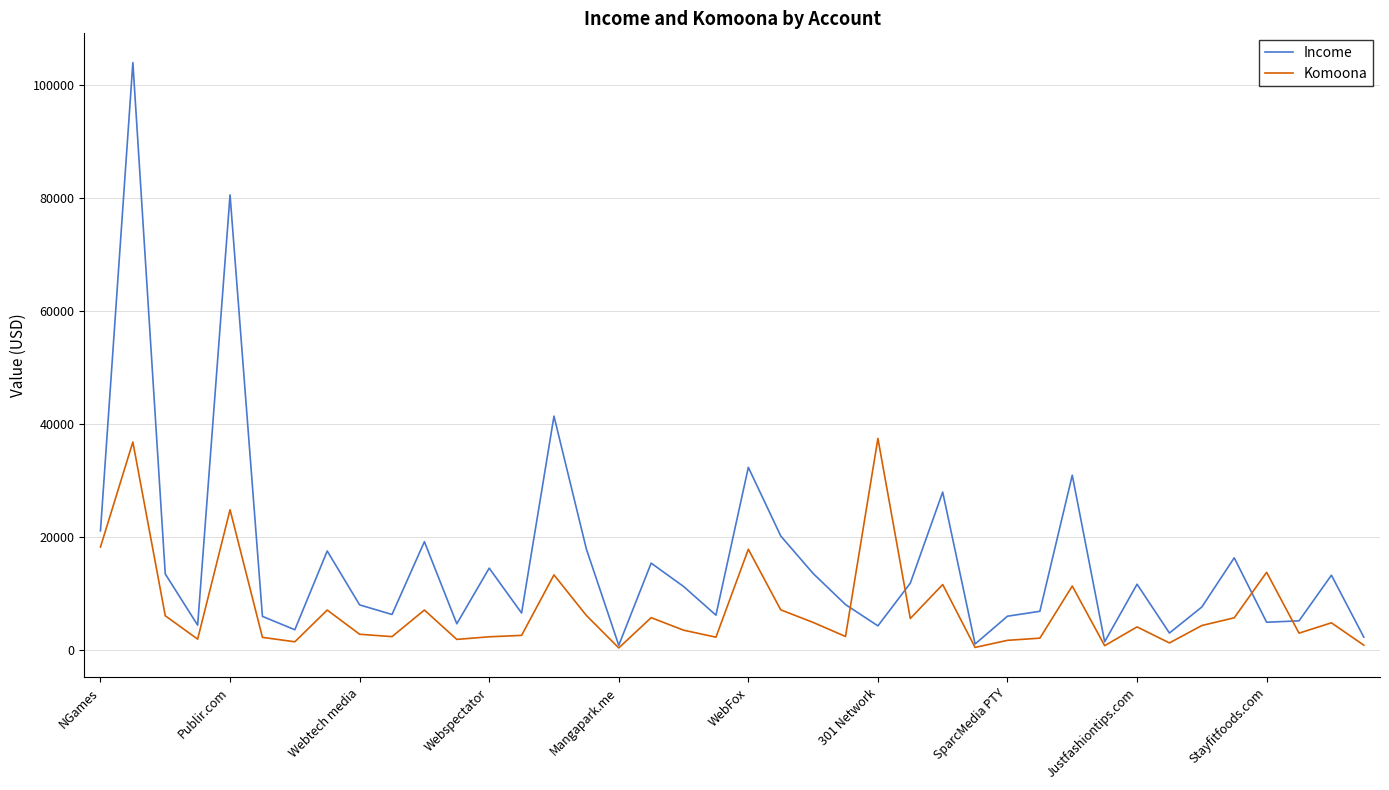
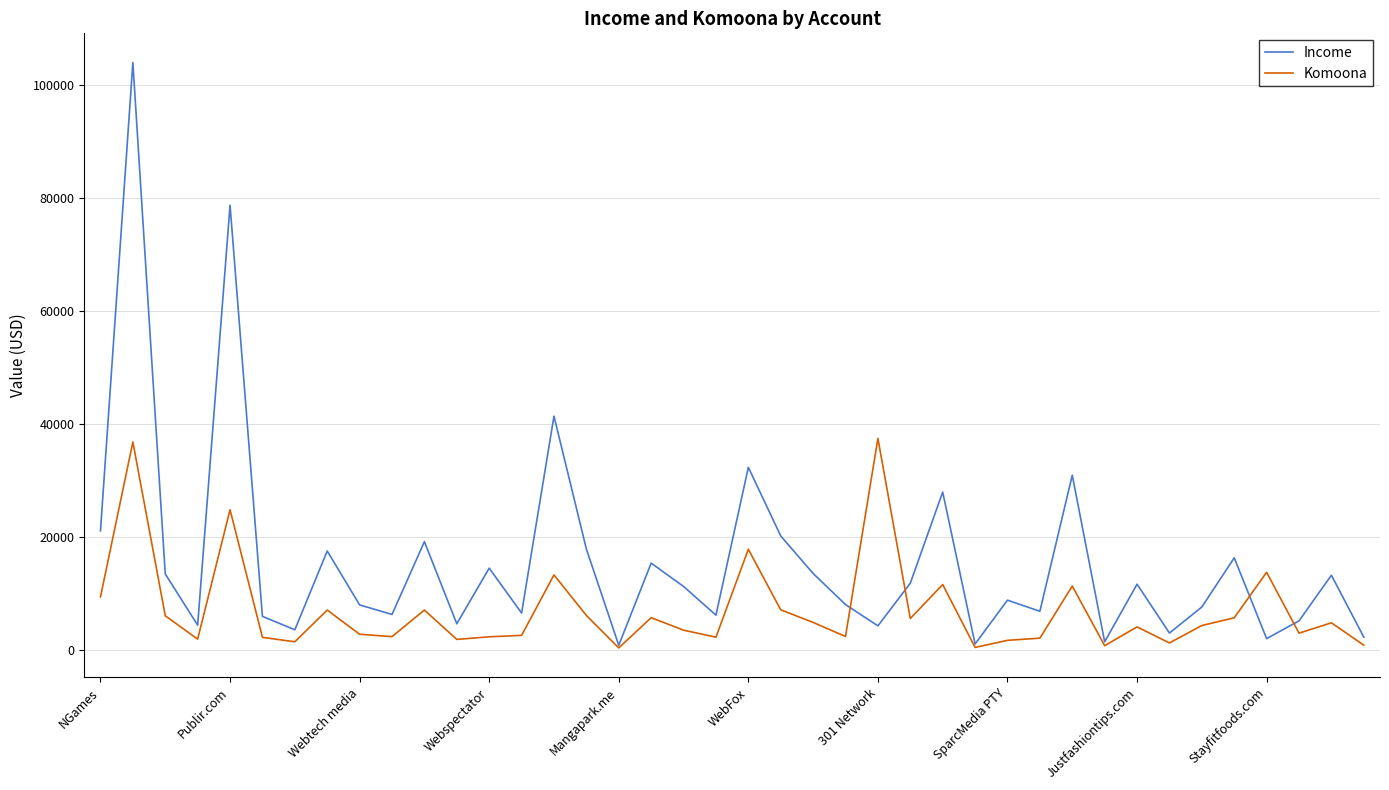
Komoona, NGames: 18000 -> 9000
Income, Publir.com: 81000 -> 79000
Income, SparcMedia PTY: 6000 -> 9000
Income, Stayfitfoods.com: 5000 -> 2000
